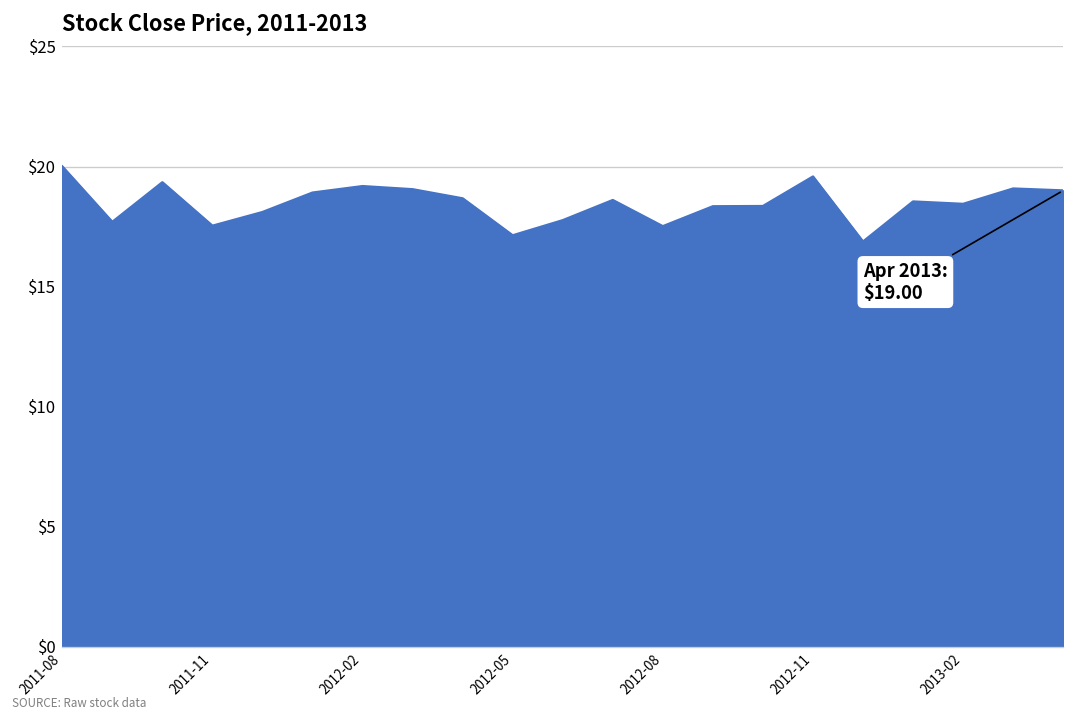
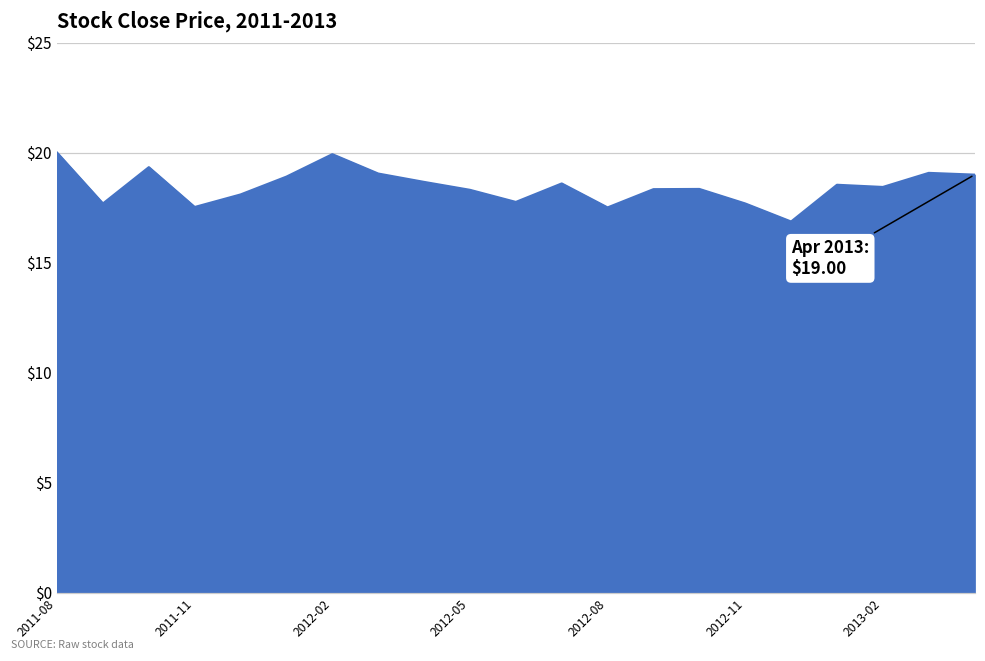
2012-02: $19.2 -> $19.9
2012-05: $17.1 -> $18.3
2012-11: $19.6 -> $17.7
